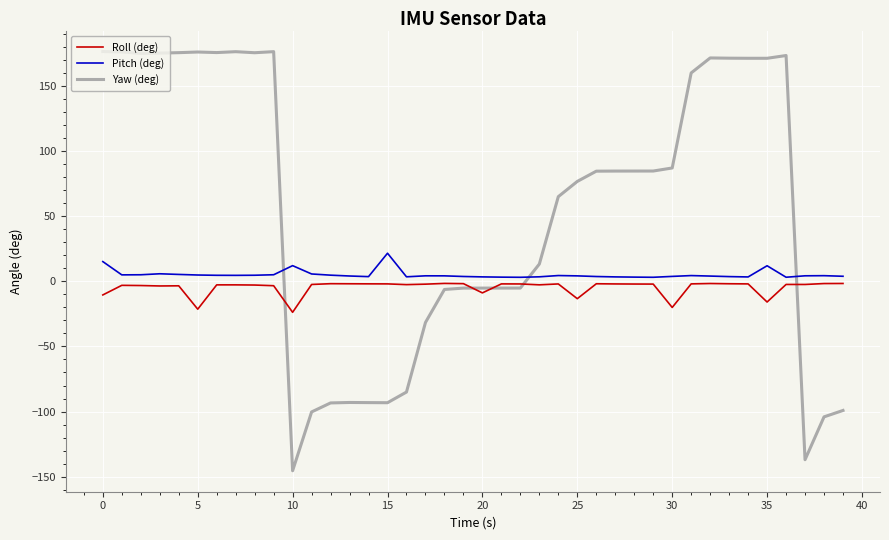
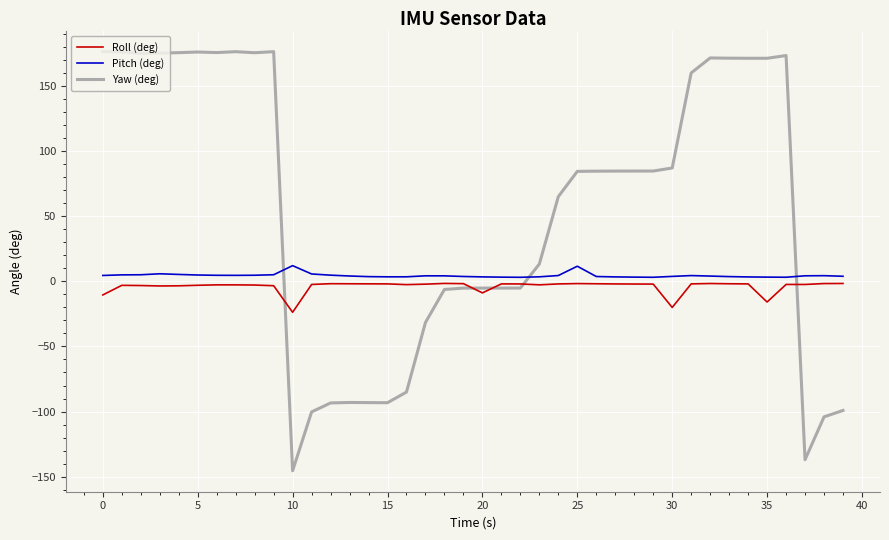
Pitch (deg), 0: 15 -> 4
Roll (deg), 5: -21 -> -3
Pitch (deg), 15: 21 -> 3
Roll (deg), 25: -13 -> -2
Pitch (deg), 25: 4 -> 12
Yaw (deg), 25: 77 -> 84
Pitch (deg), 35: 12 -> 3
